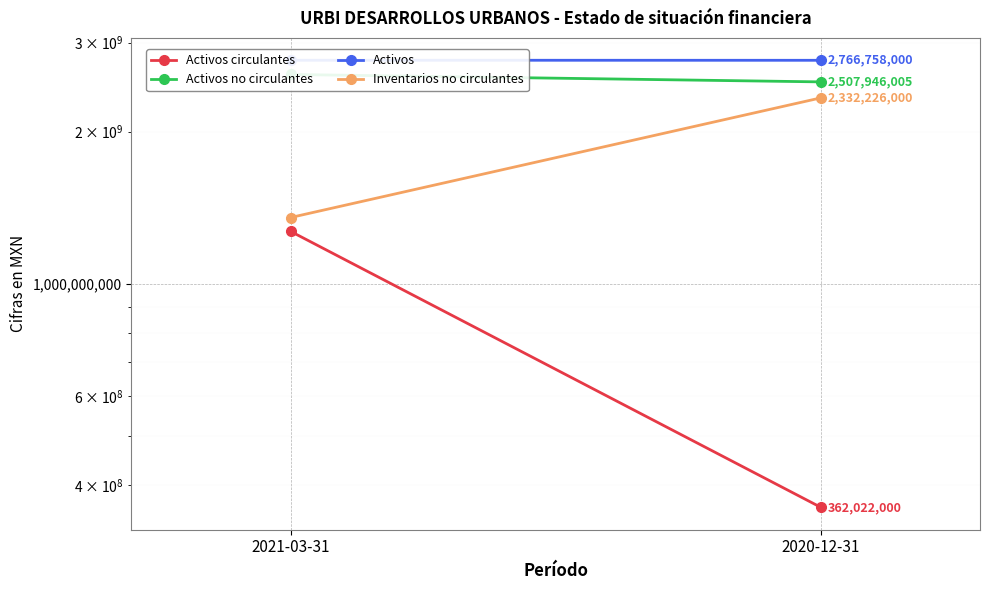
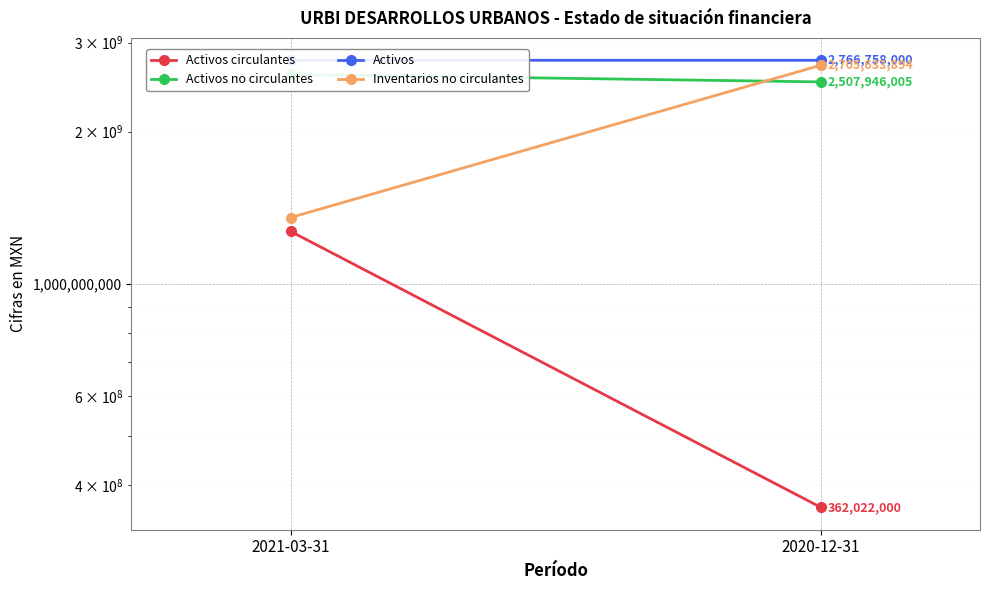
Inventarios no circulantes, 2020-12-31: 2,332,226,000 -> 2,705,633,894
